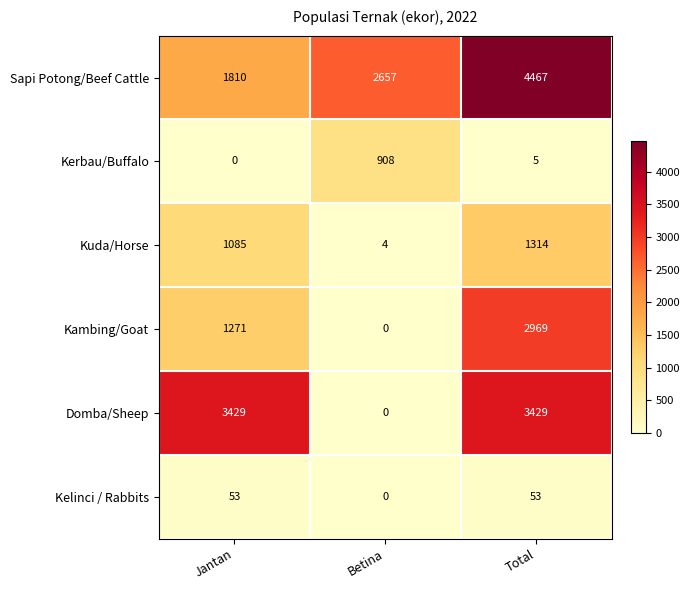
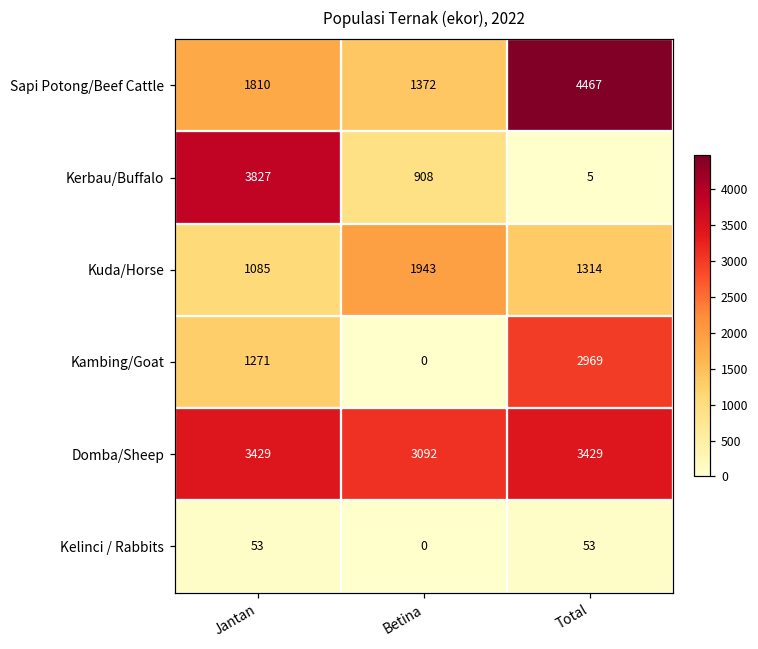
Sapi Potong/Beef Cattle, Betina: 2657 -> 1372
Kerbau/Buffalo, Jantan: 0 -> 3827
Kuda/Horse, Betina: 4 -> 1943
Domba/Sheep, Betina: 0 -> 3092
